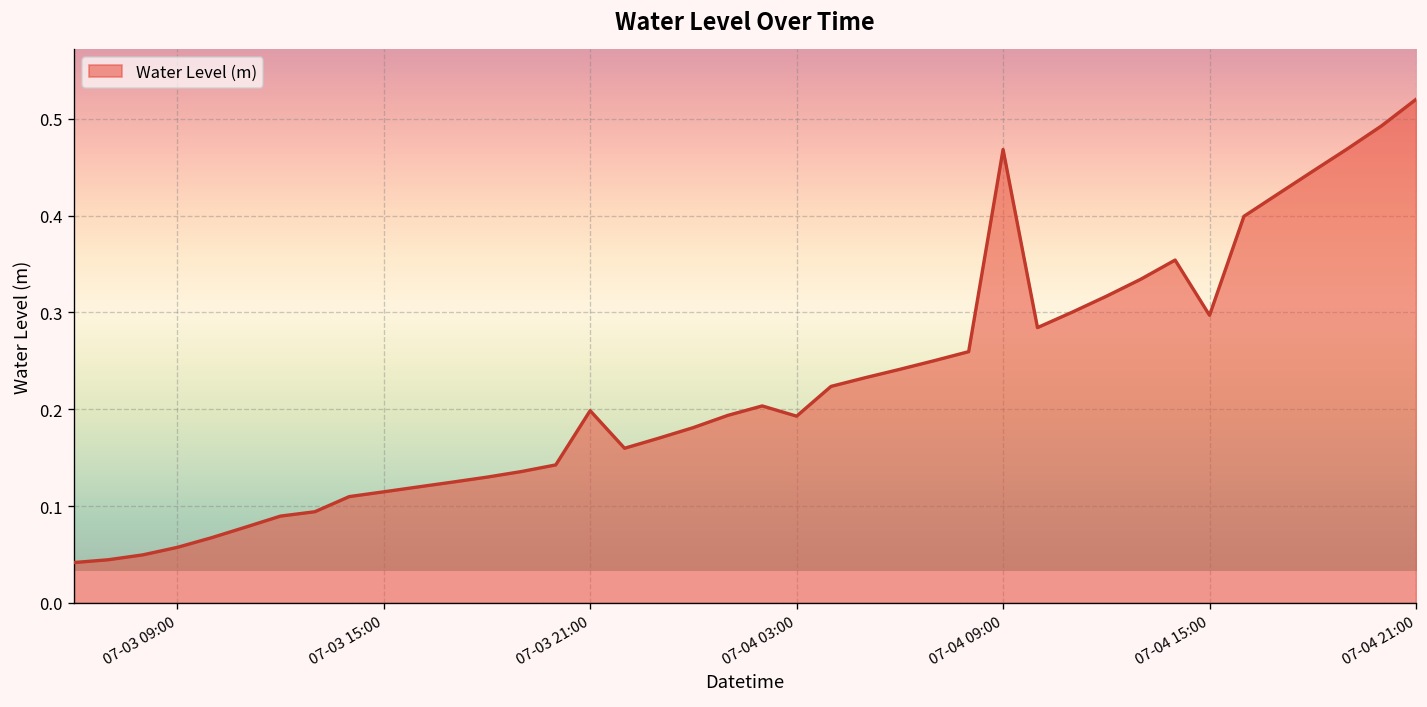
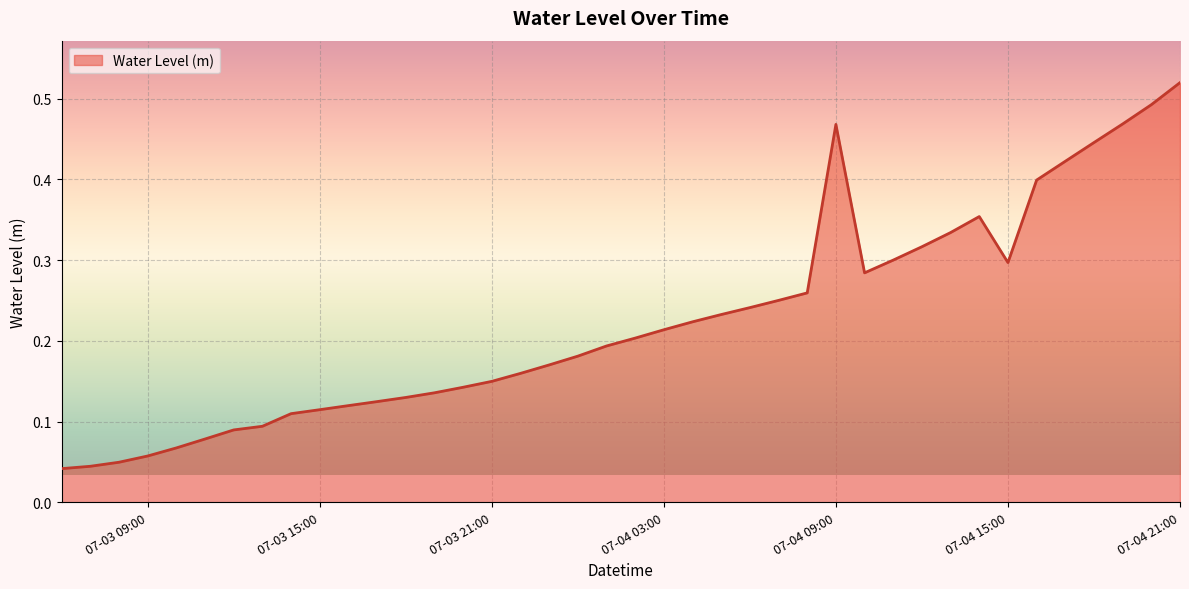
07-03 21:00: 0.20 -> 0.15
07-04 03:00: 0.19 -> 0.21
